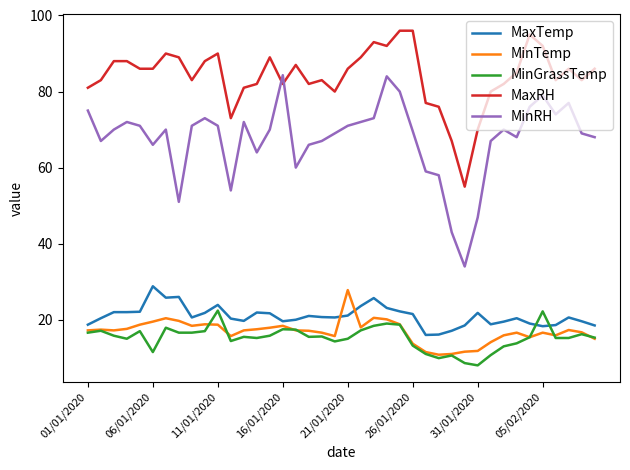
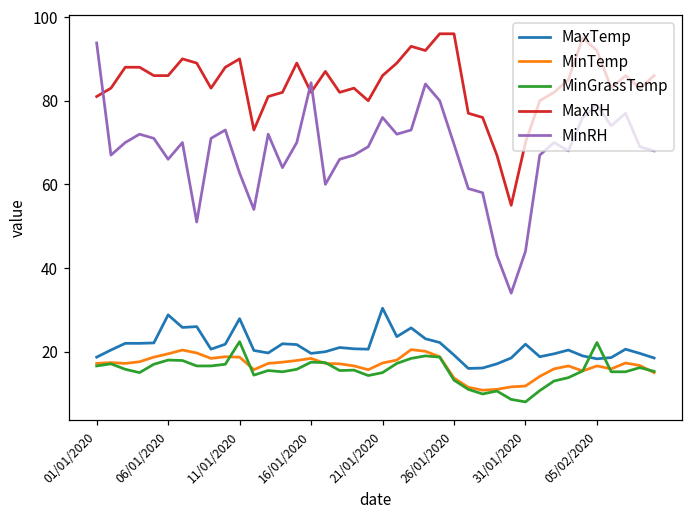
MinRH, 01/01/2020: 75 -> 94
MinGrassTemp, 06/01/2020: 12 -> 18
MaxTemp, 11/01/2020: 24 -> 28
MinRH, 11/01/2020: 71 -> 63
MaxTemp, 21/01/2020: 21 -> 30
MinTemp, 21/01/2020: 28 -> 17
MinRH, 21/01/2020: 71 -> 76
MaxTemp, 26/01/2020: 22 -> 19
MinRH, 31/01/2020: 47 -> 44
